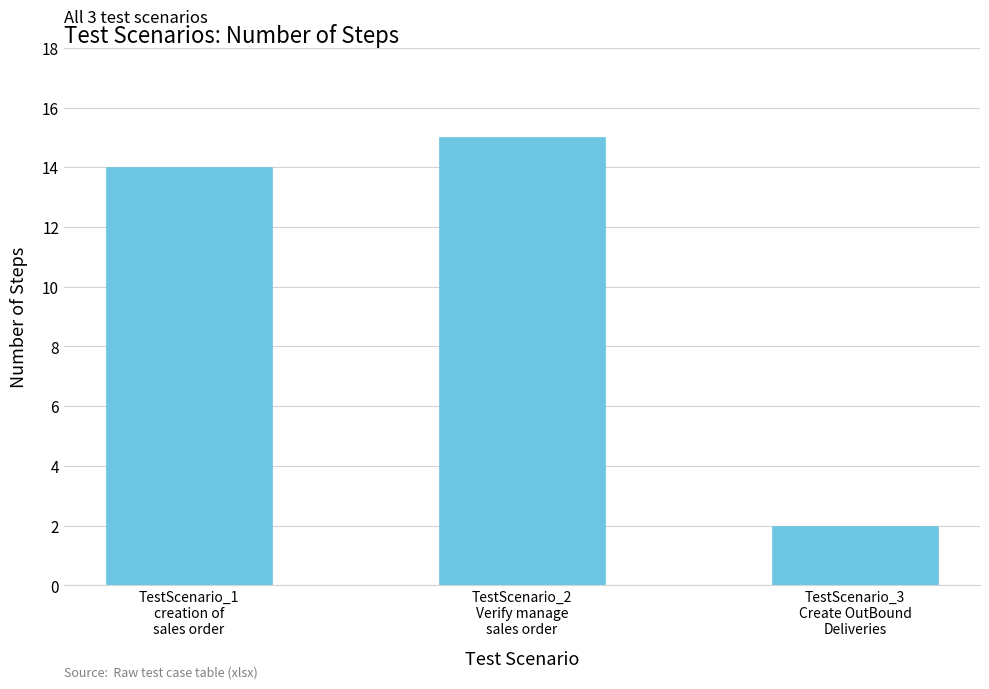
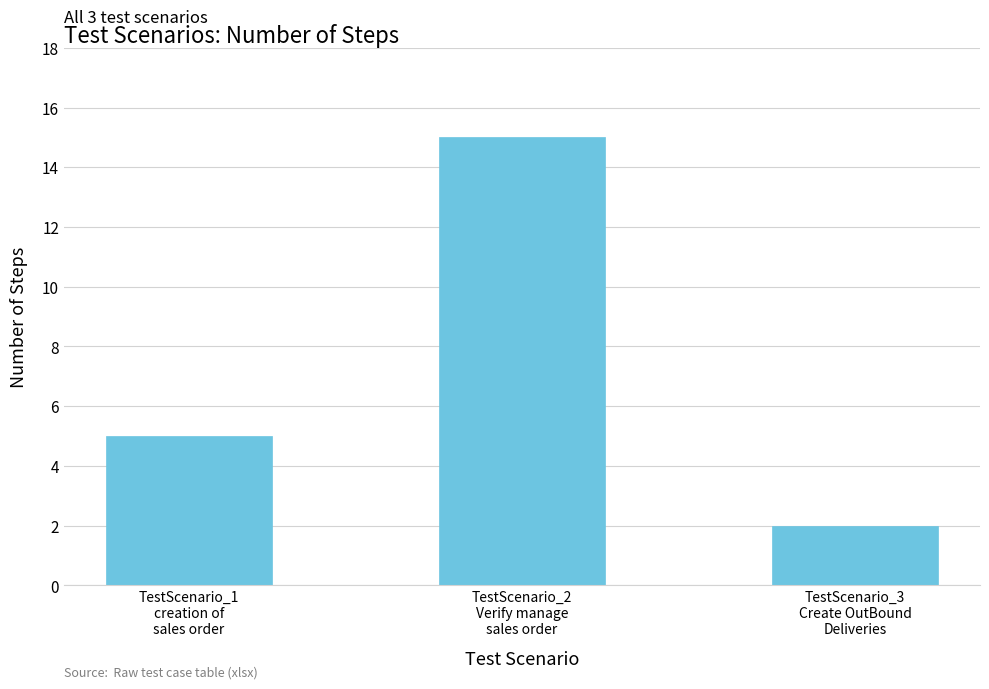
TestScenario_1 creation of sales order: 14 -> 5
